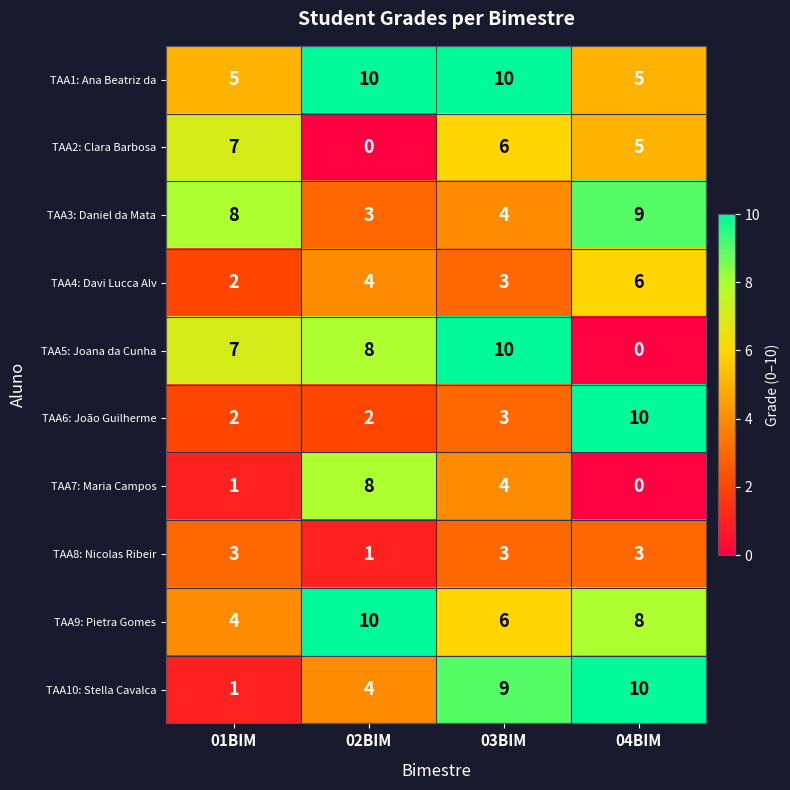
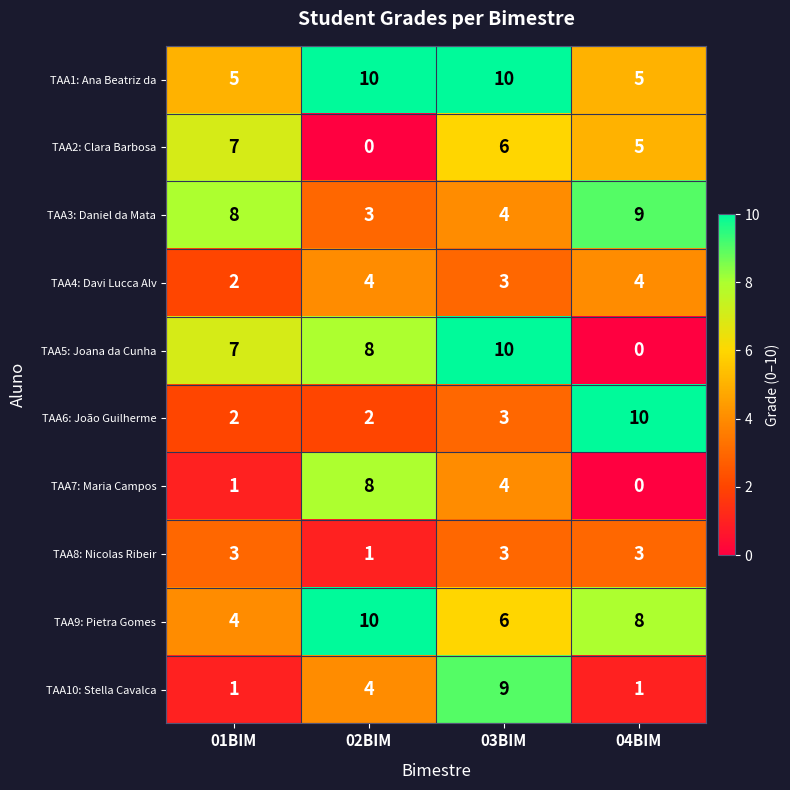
TAA4: Davi Lucca Alv, 04BIM: 6 -> 4
TAA10: Stella Cavalca, 04BIM: 10 -> 1
